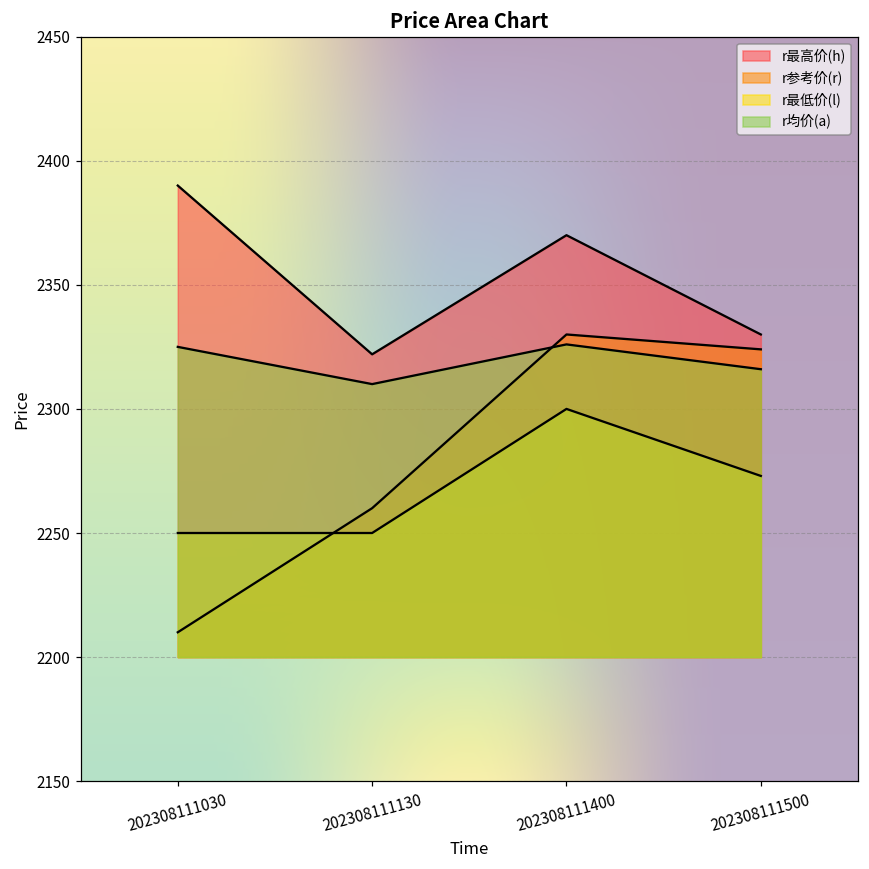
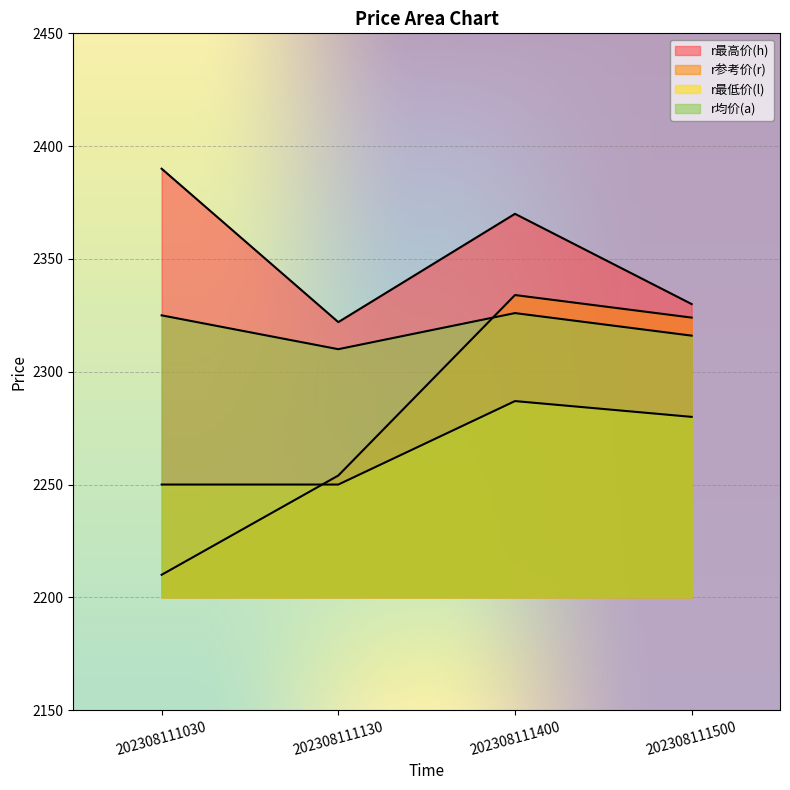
r参考价(r), 202308111130: 2260 -> 2254
r参考价(r), 202308111400: 2330 -> 2334
r最低价(l), 202308111400: 2300 -> 2287
r最低价(l), 202308111500: 2273 -> 2280
